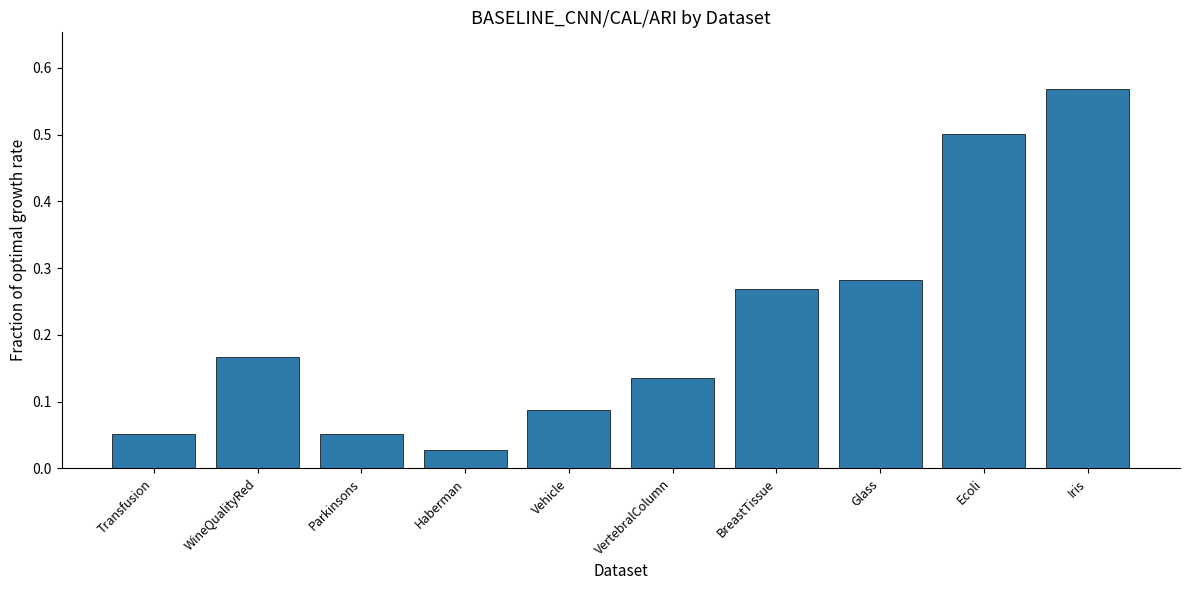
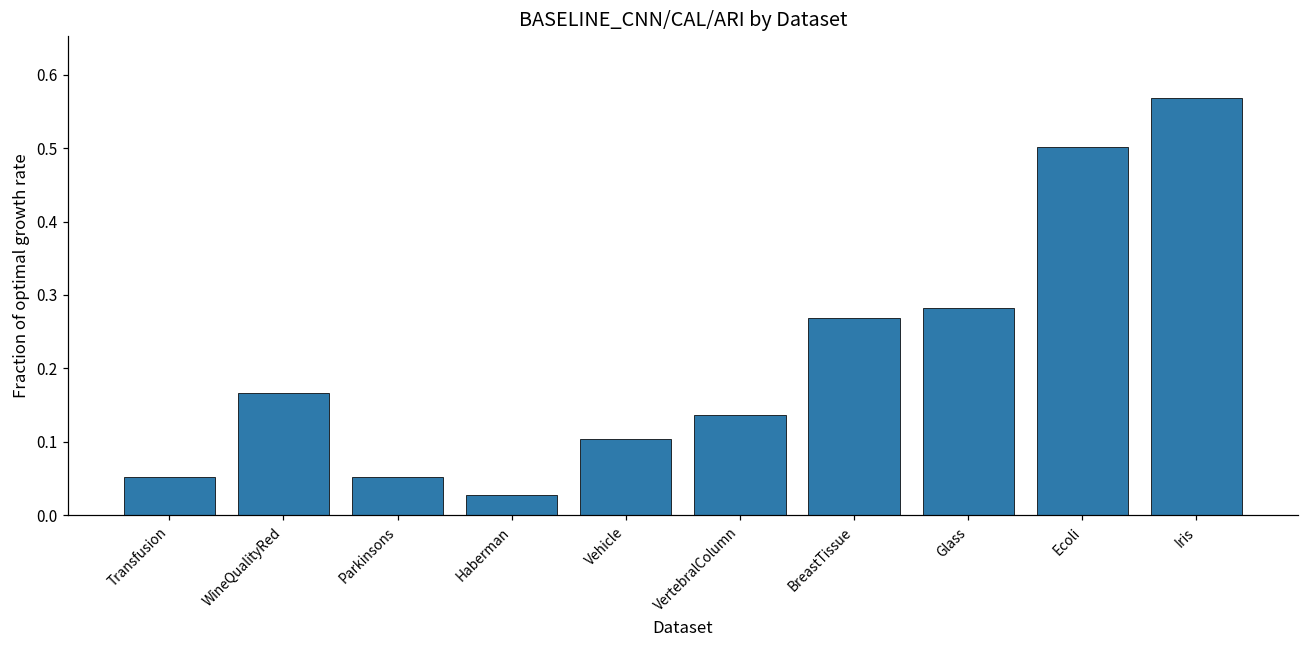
Vehicle: 0.09 -> 0.10
